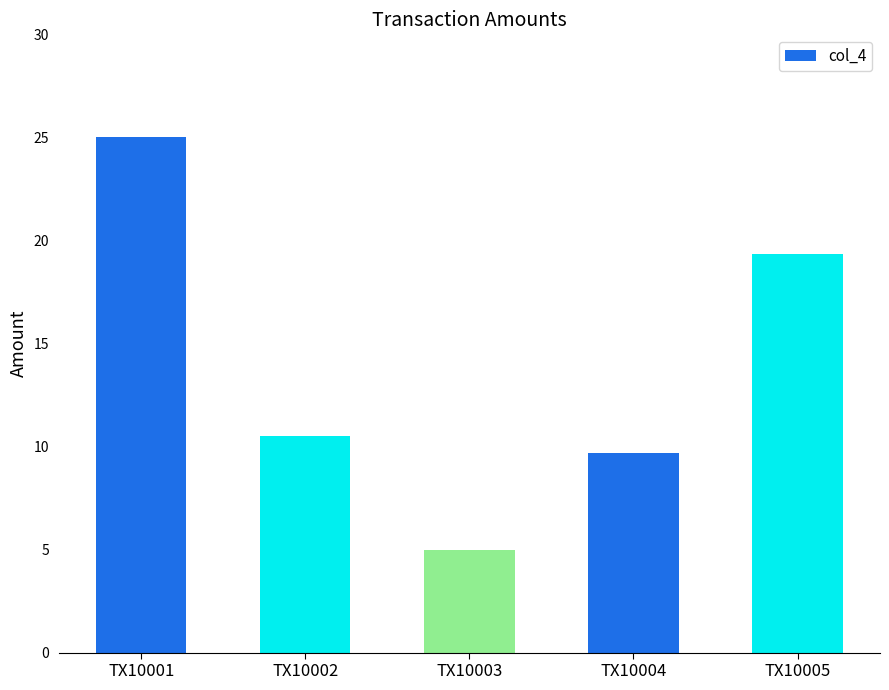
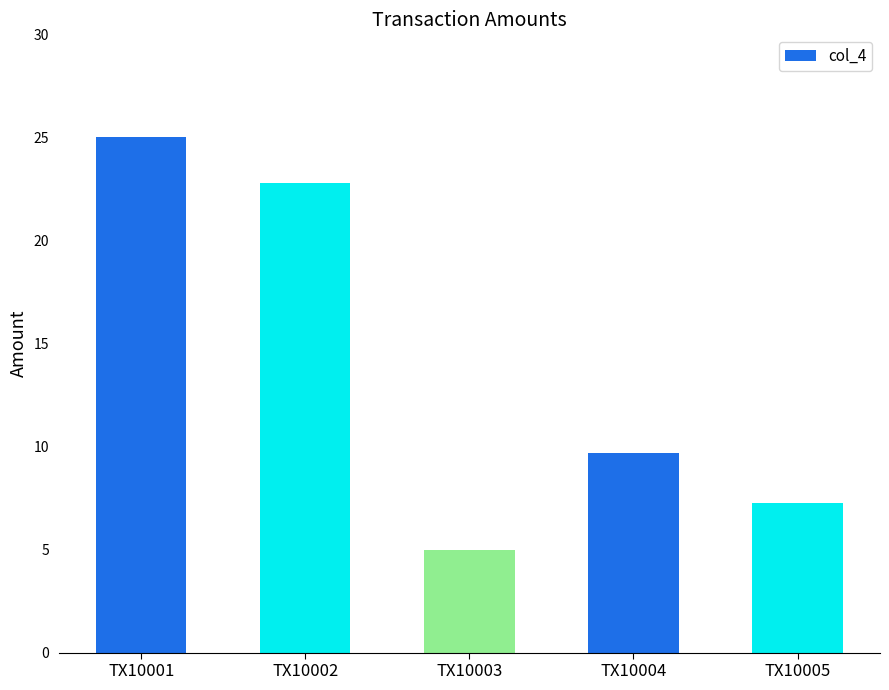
TX10002: 10.5 -> 22.8
TX10005: 19.4 -> 7.3
